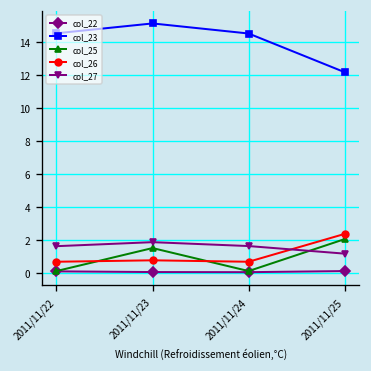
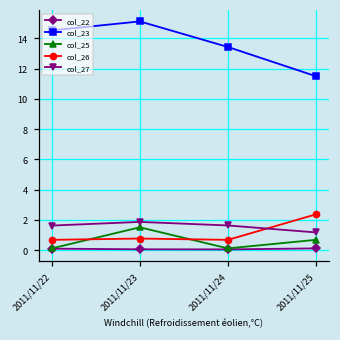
col_23, 2011/11/24: 14.5 -> 13.4
col_23, 2011/11/25: 12.2 -> 11.5
col_25, 2011/11/25: 2.0 -> 0.7
